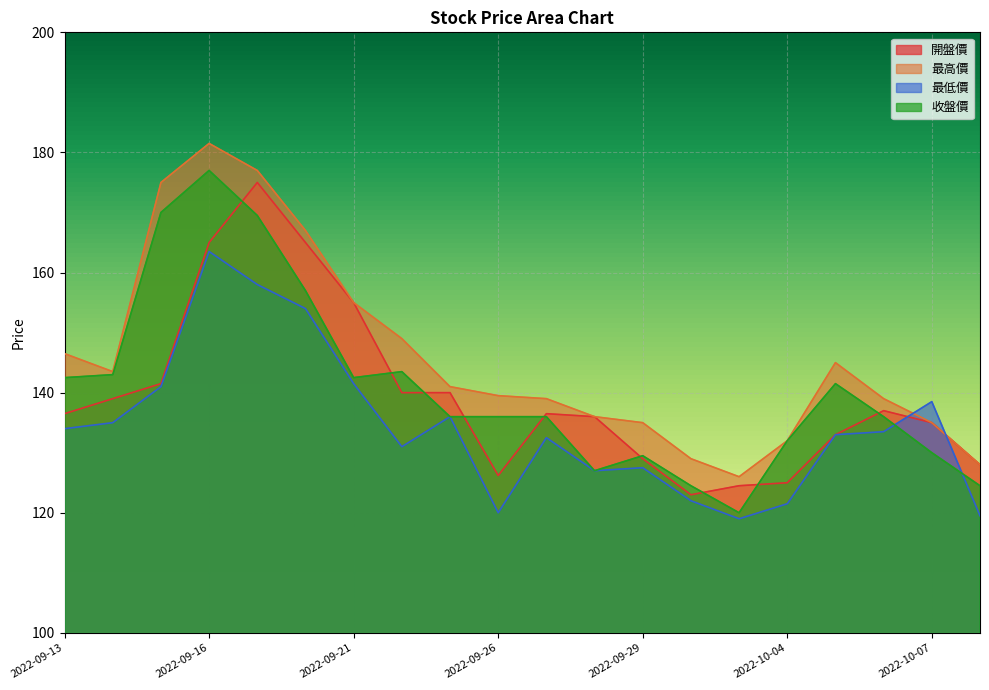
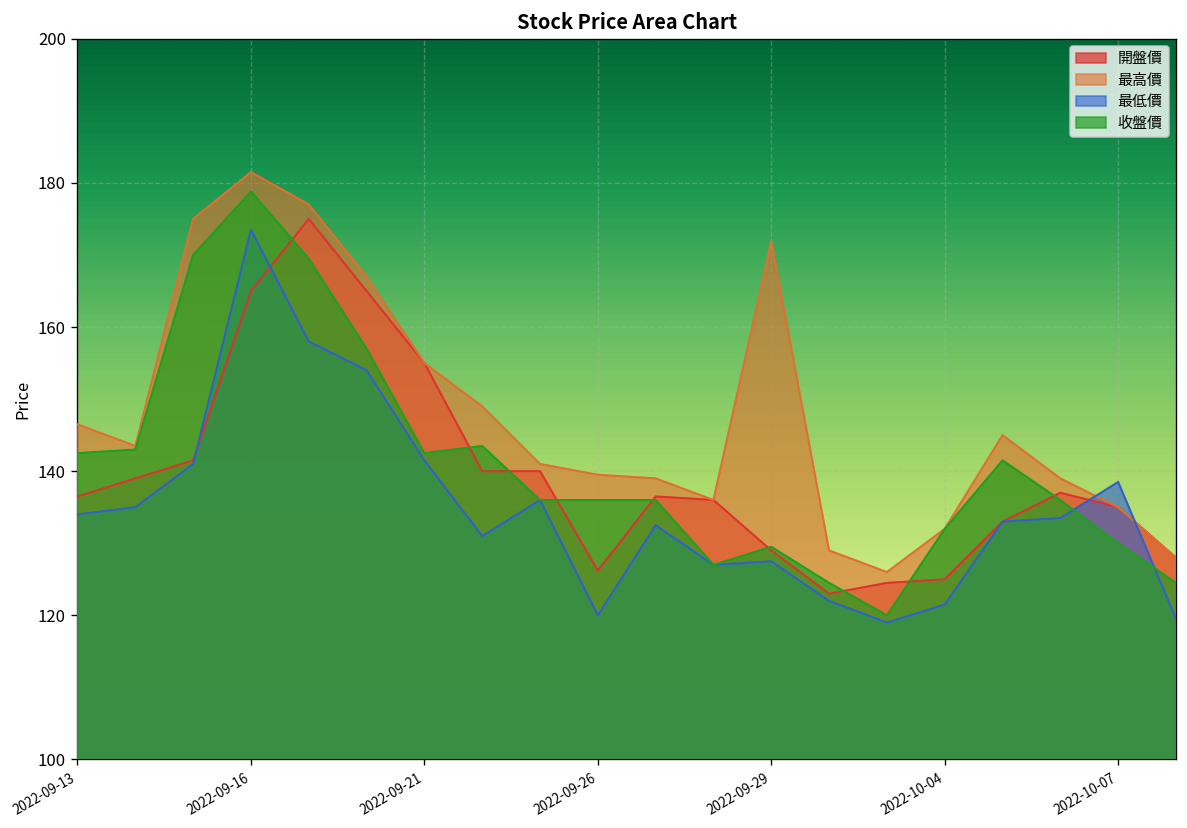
最低價, 2022-09-16: 164 -> 174
收盤價, 2022-09-16: 177 -> 179
最高價, 2022-09-29: 135 -> 172
